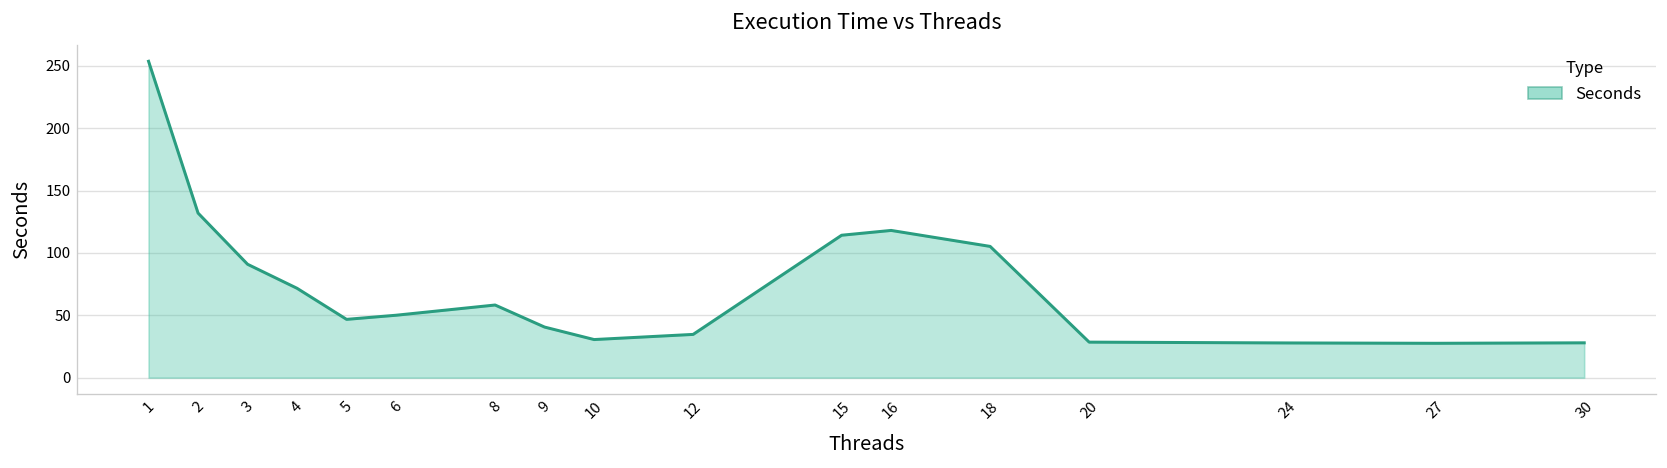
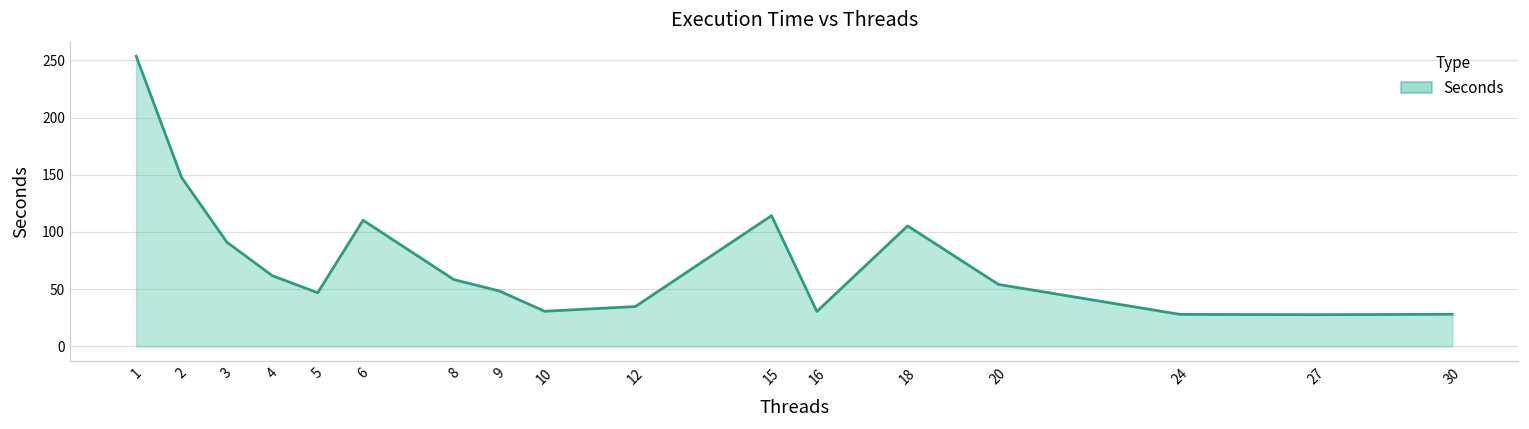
2: 132 -> 148
4: 72 -> 62
6: 50 -> 110
9: 41 -> 48
16: 118 -> 30
20: 29 -> 54
